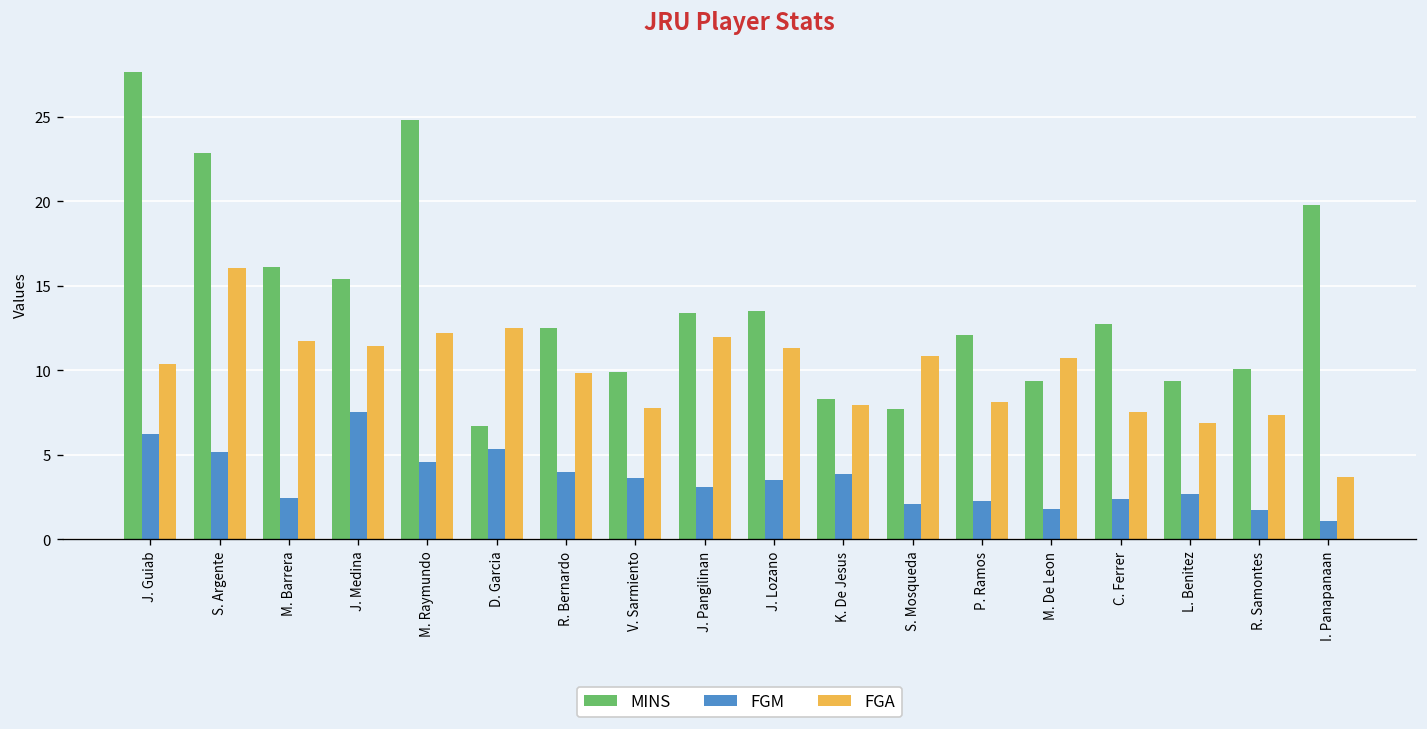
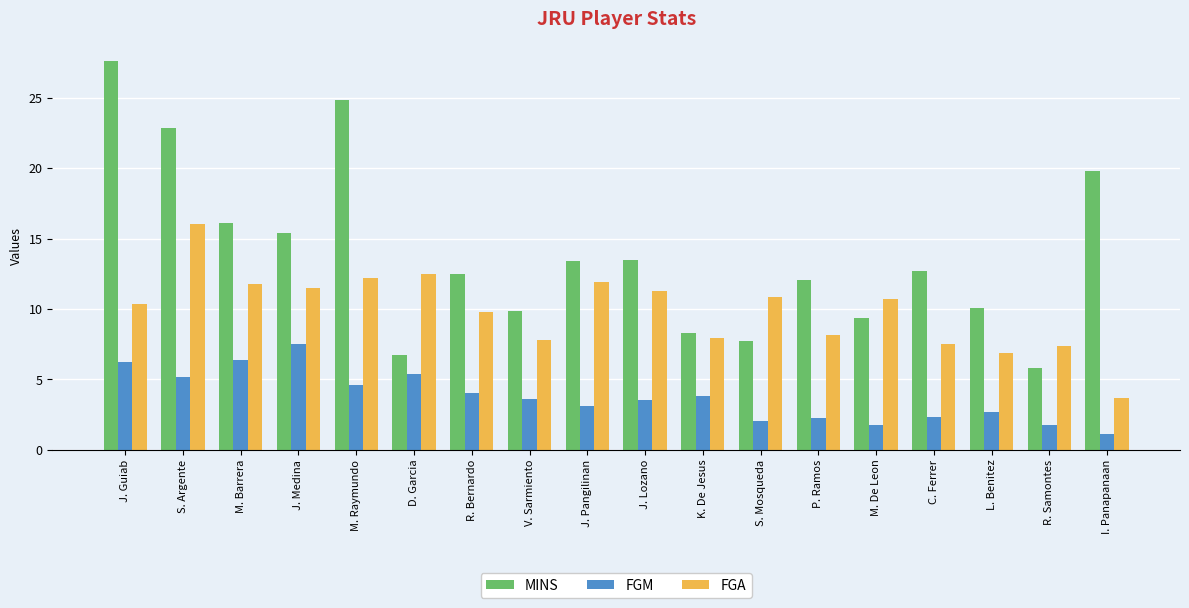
FGM, M. Barrera: 2.4 -> 6.4
MINS, L. Benitez: 9.4 -> 10.1
MINS, R. Samontes: 10.0 -> 5.8
